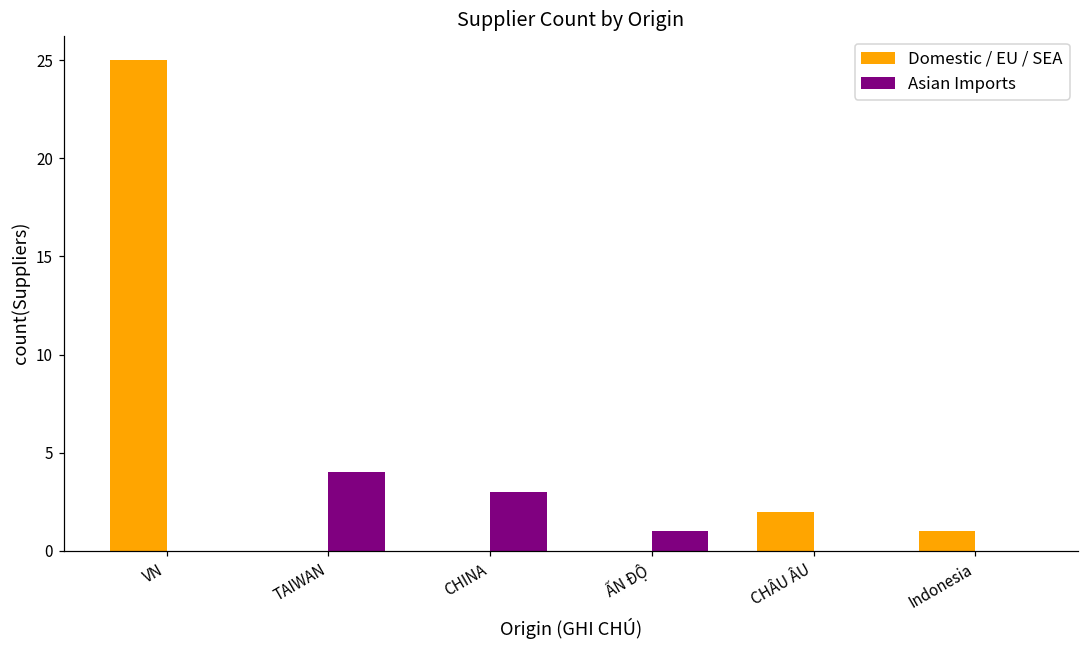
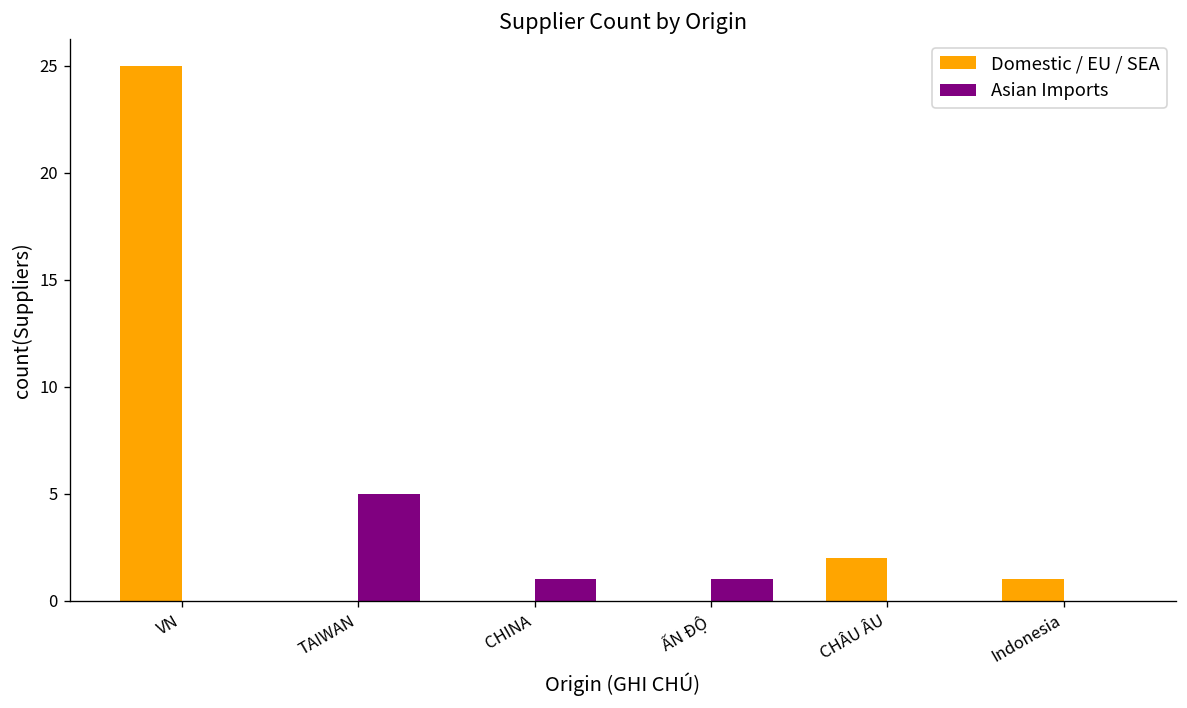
Asian Imports, TAIWAN: 4 -> 5
Asian Imports, CHINA: 3 -> 1
